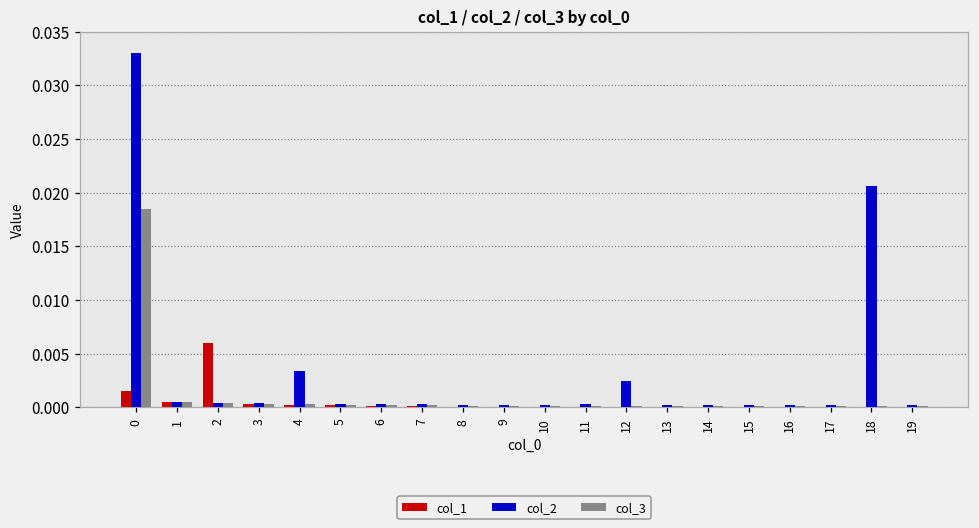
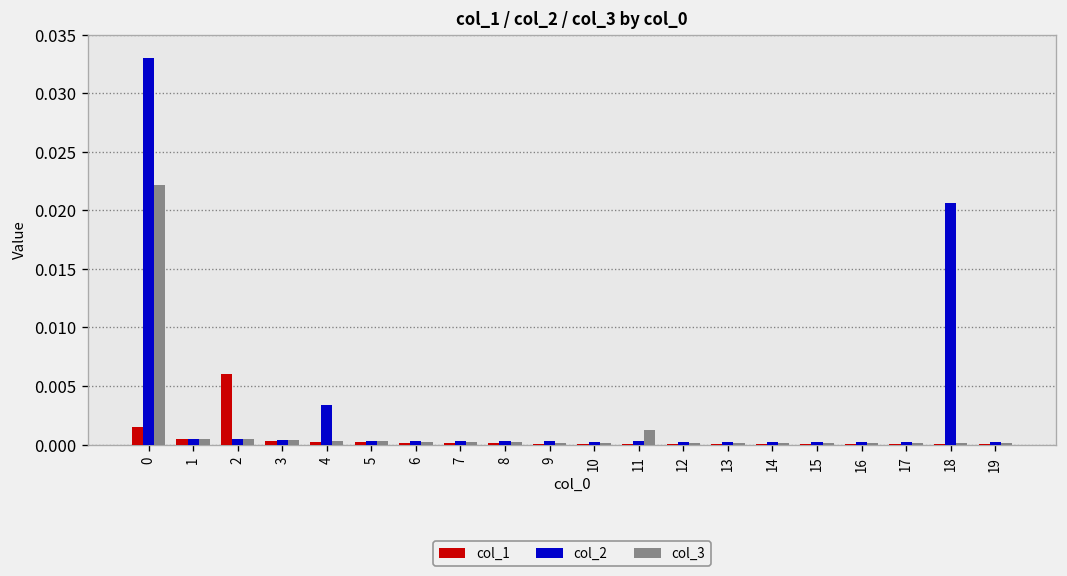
col_3, 0: 0.019 -> 0.022
col_3, 11: 0.000 -> 0.001
col_2, 12: 0.002 -> 0.000
